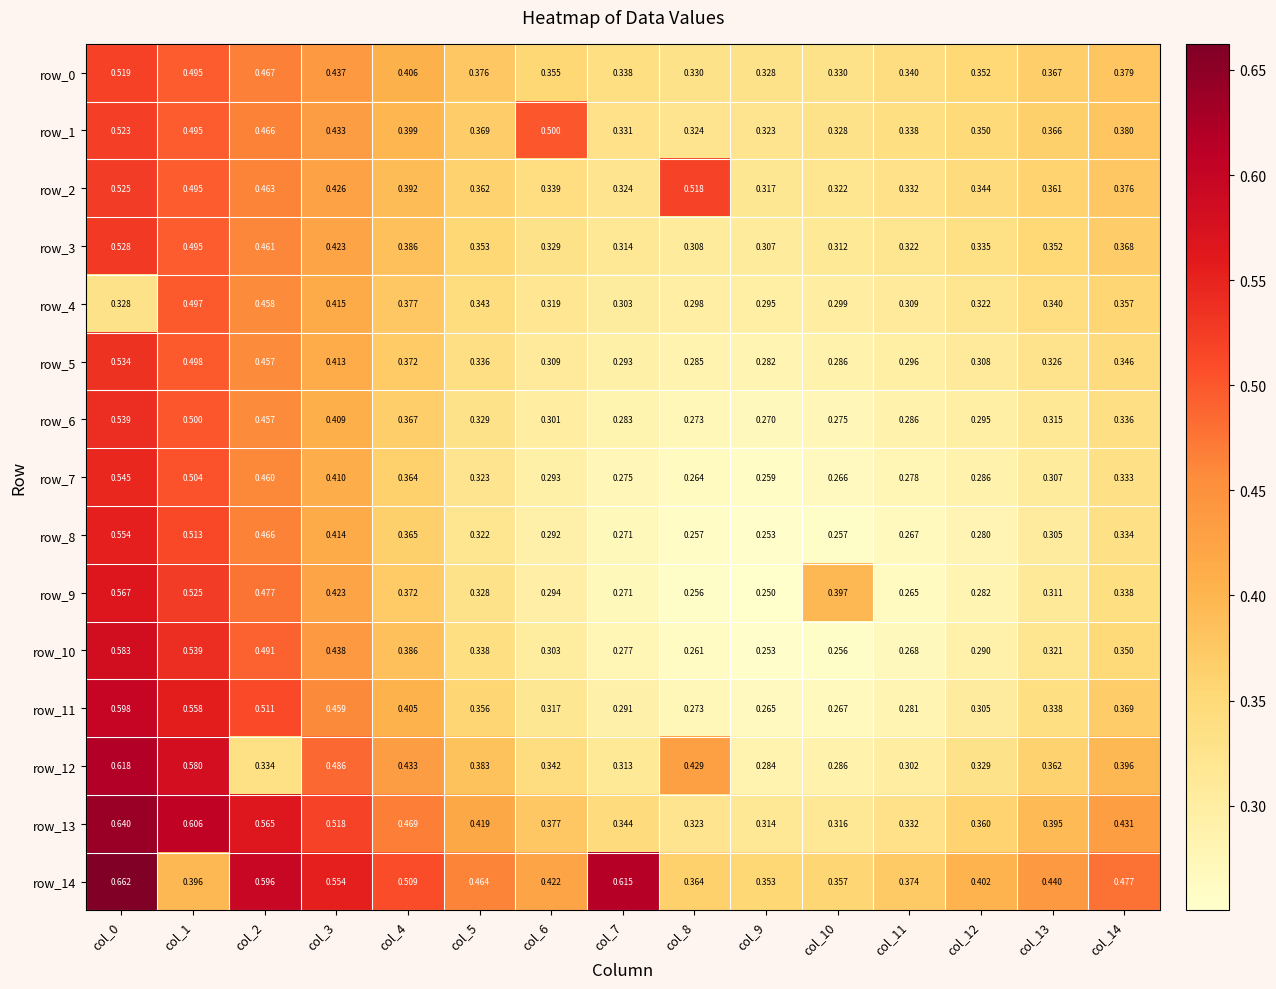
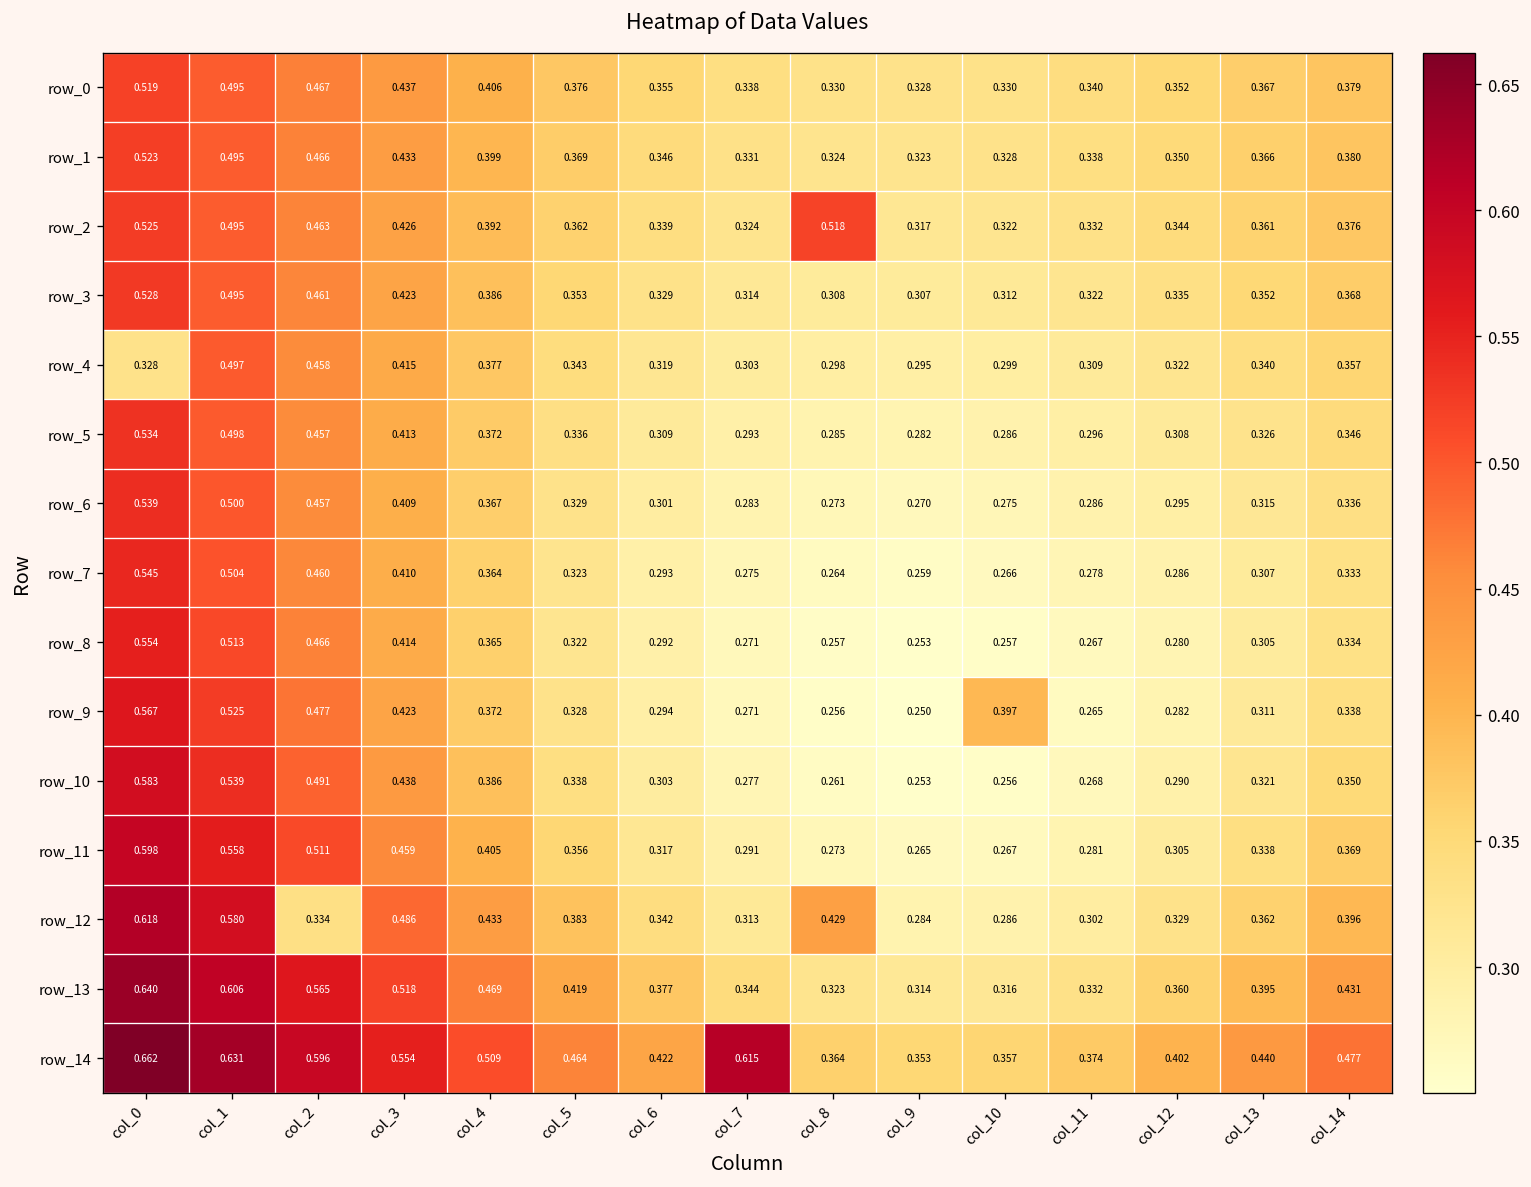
row_1, col_6: 0.500 -> 0.346
row_14, col_1: 0.396 -> 0.631
